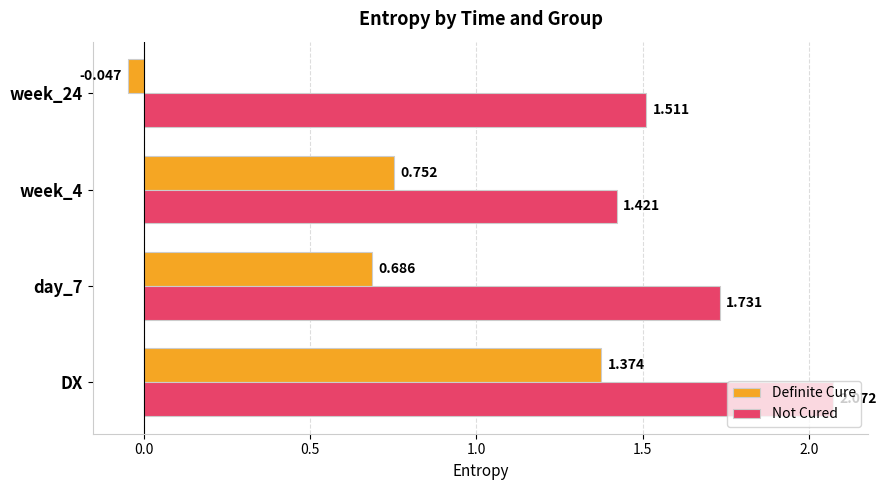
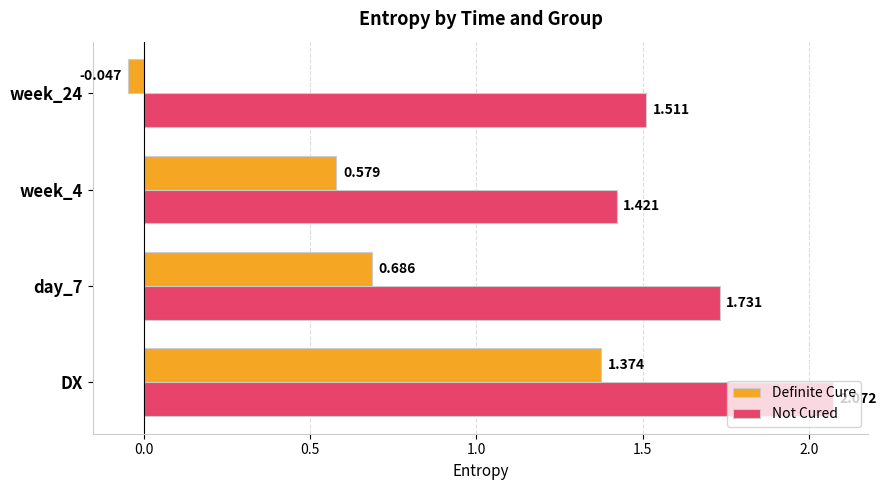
Definite Cure, week_4: 0.752 -> 0.579
